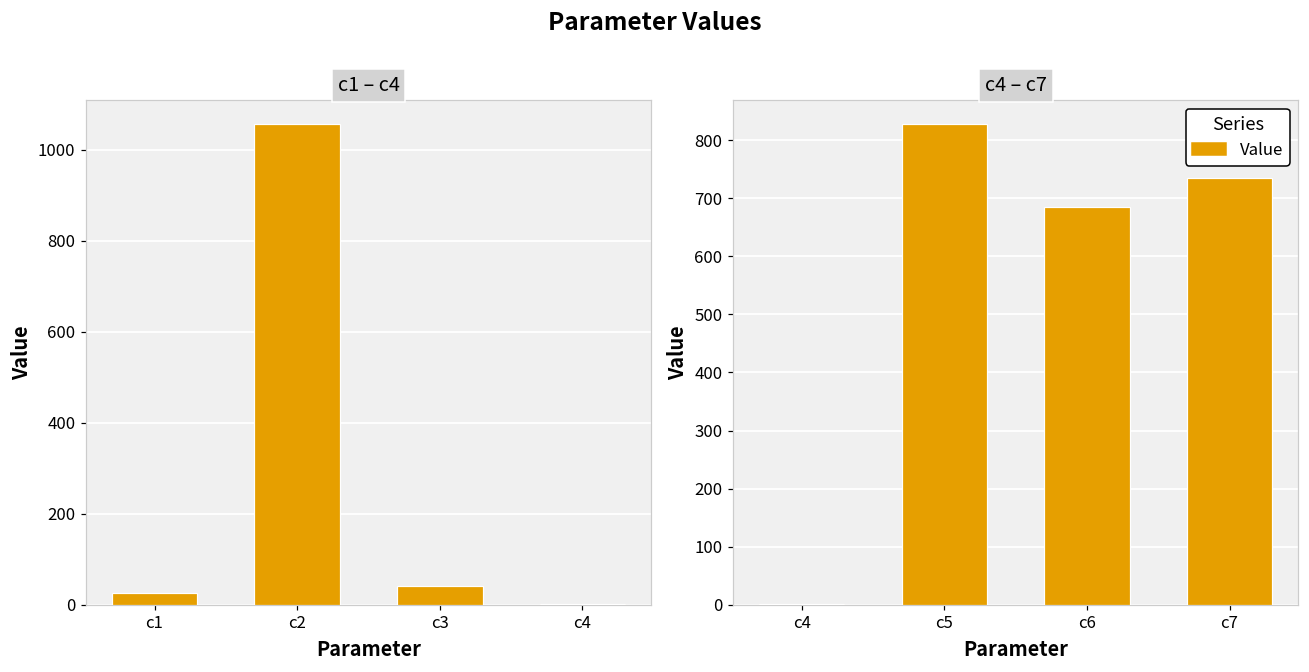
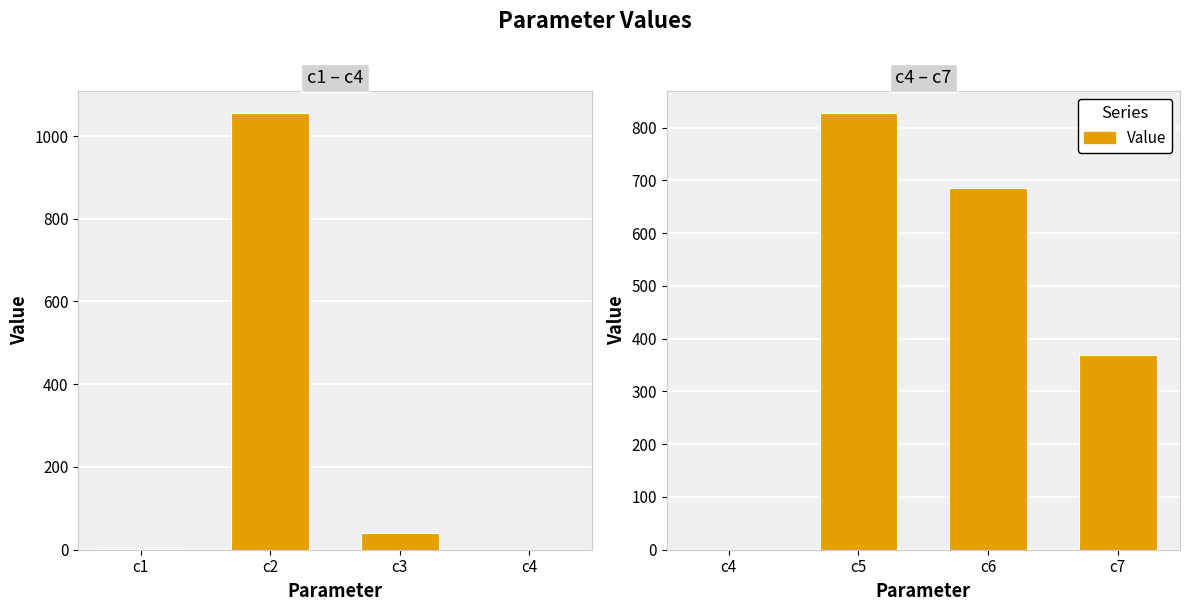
c1 – c4, c1: 30 -> 0
c4 – c7, c7: 740 -> 370
